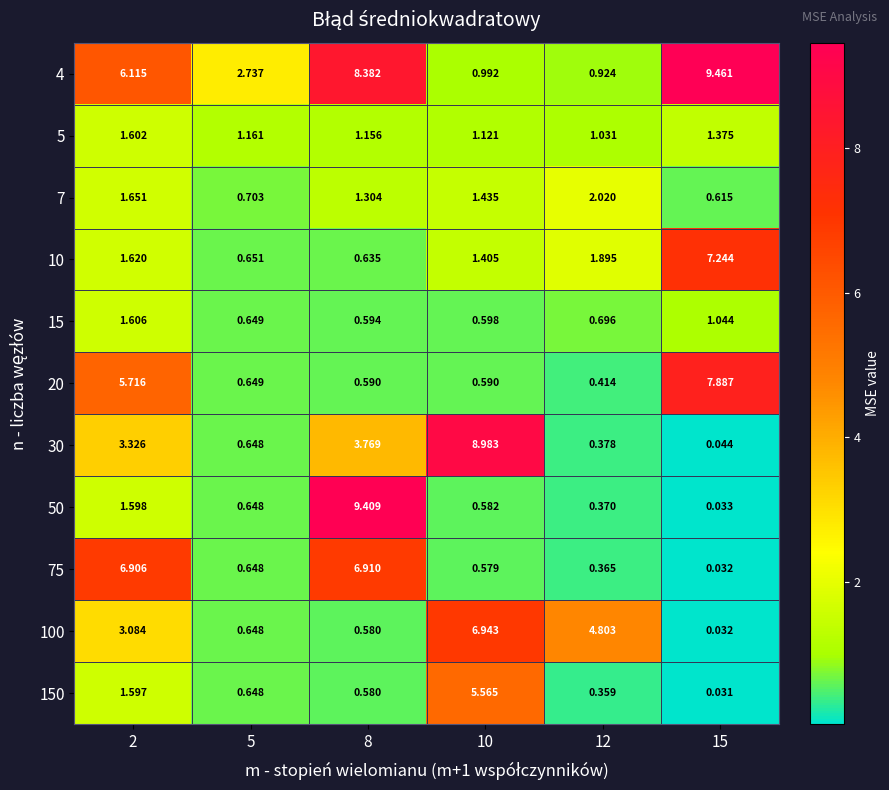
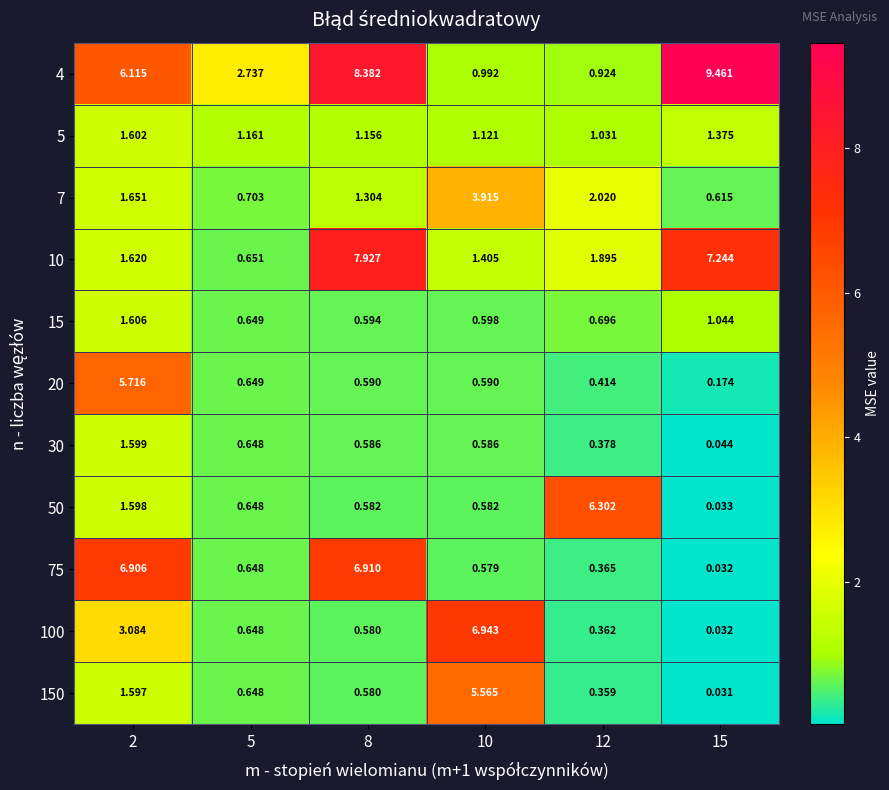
7, 10: 1.435 -> 3.915
10, 8: 0.635 -> 7.927
20, 15: 7.887 -> 0.174
30, 2: 3.326 -> 1.599
30, 8: 3.769 -> 0.586
30, 10: 8.983 -> 0.586
50, 8: 9.409 -> 0.582
50, 12: 0.370 -> 6.302
100, 12: 4.803 -> 0.362
